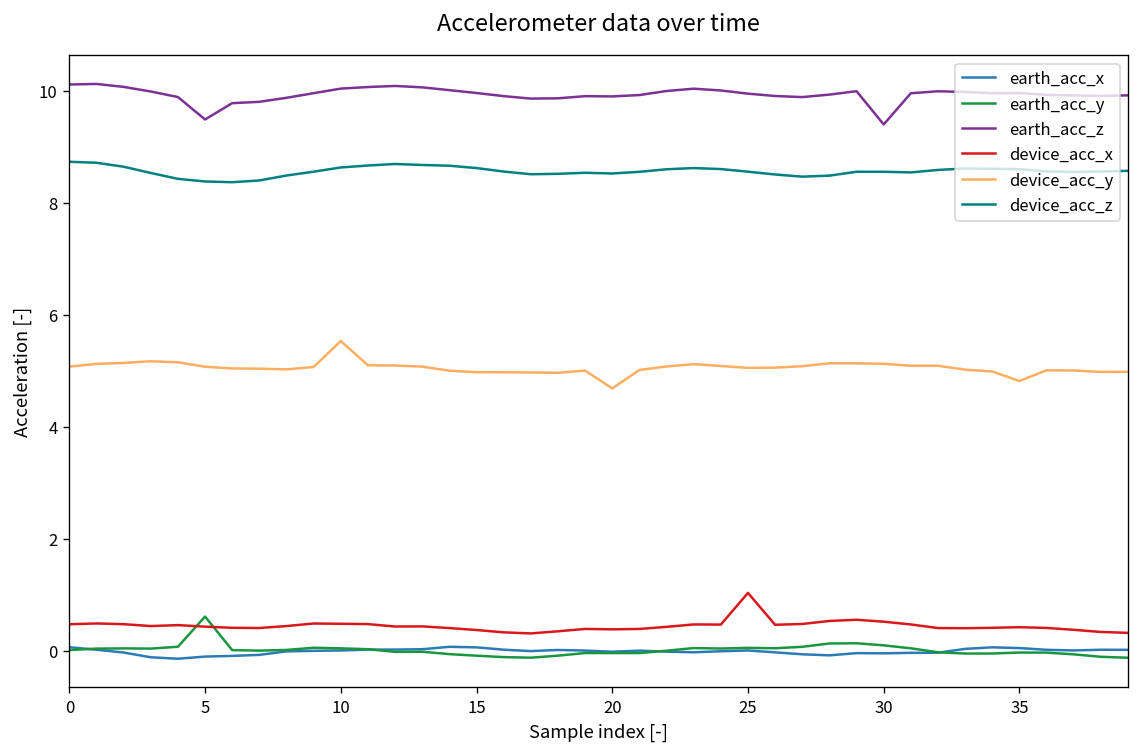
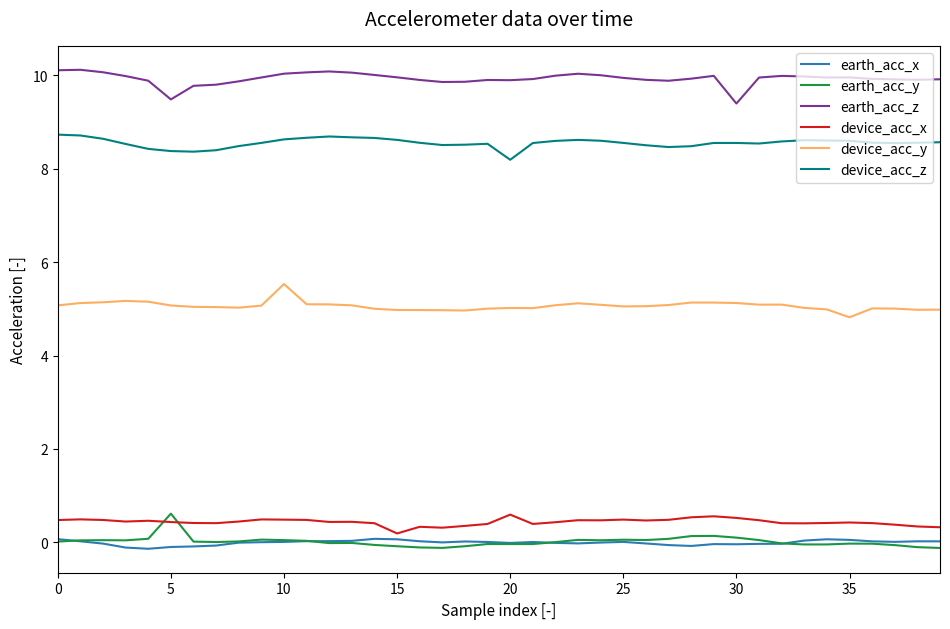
device_acc_x, 15: 0.4 -> 0.2
device_acc_x, 20: 0.4 -> 0.6
device_acc_y, 20: 4.7 -> 5.0
device_acc_z, 20: 8.5 -> 8.2
device_acc_x, 25: 1.0 -> 0.5
